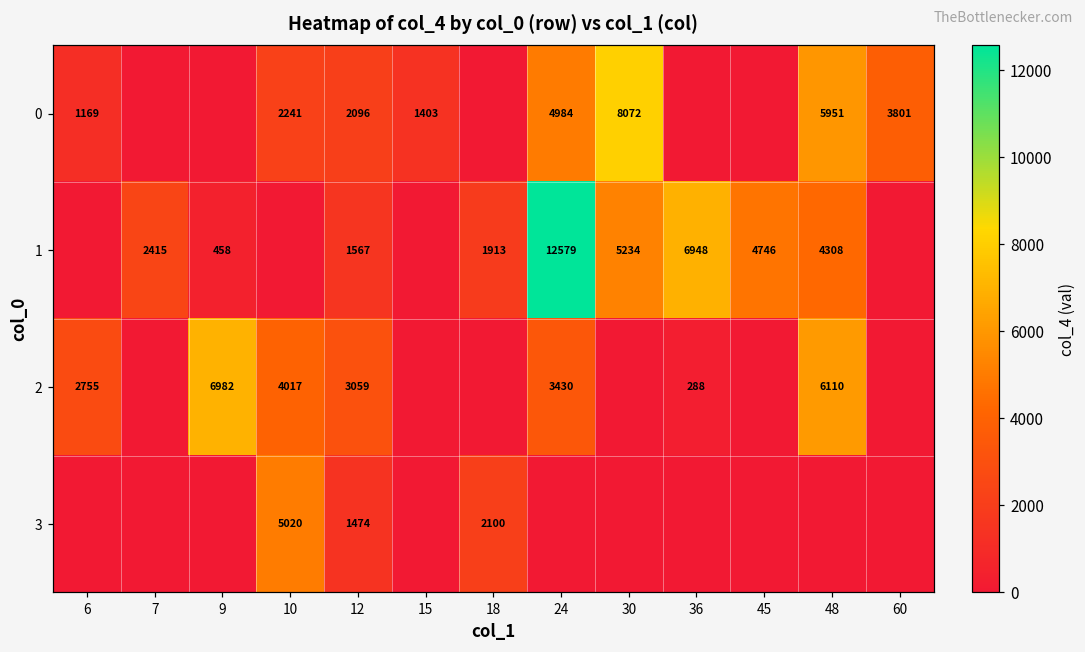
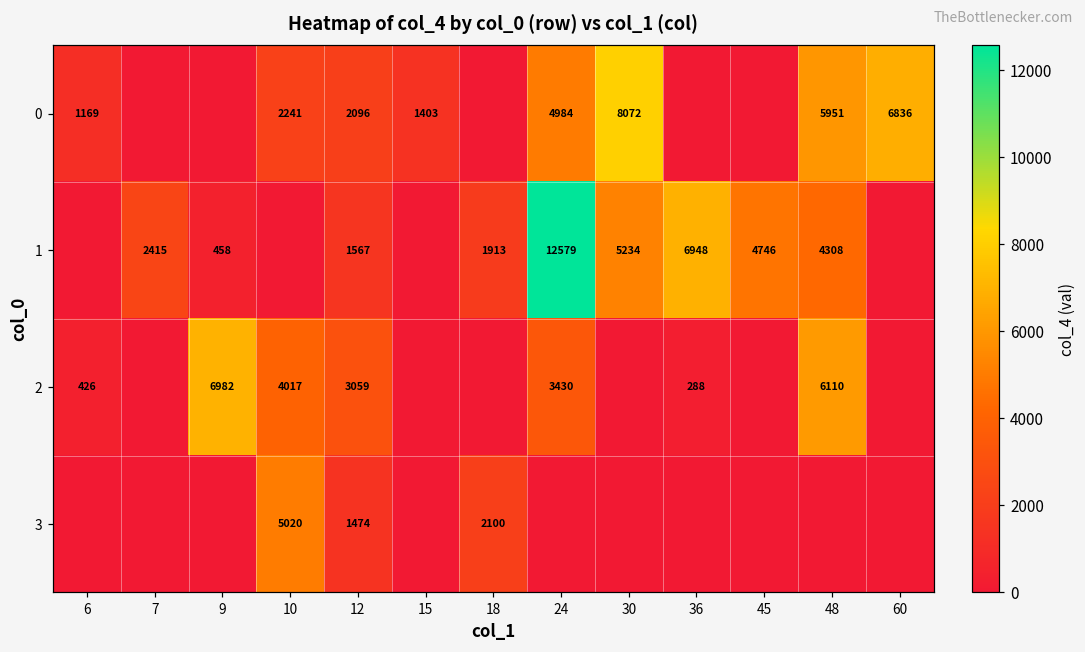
0, 60: 3801 -> 6836
2, 6: 2755 -> 426
